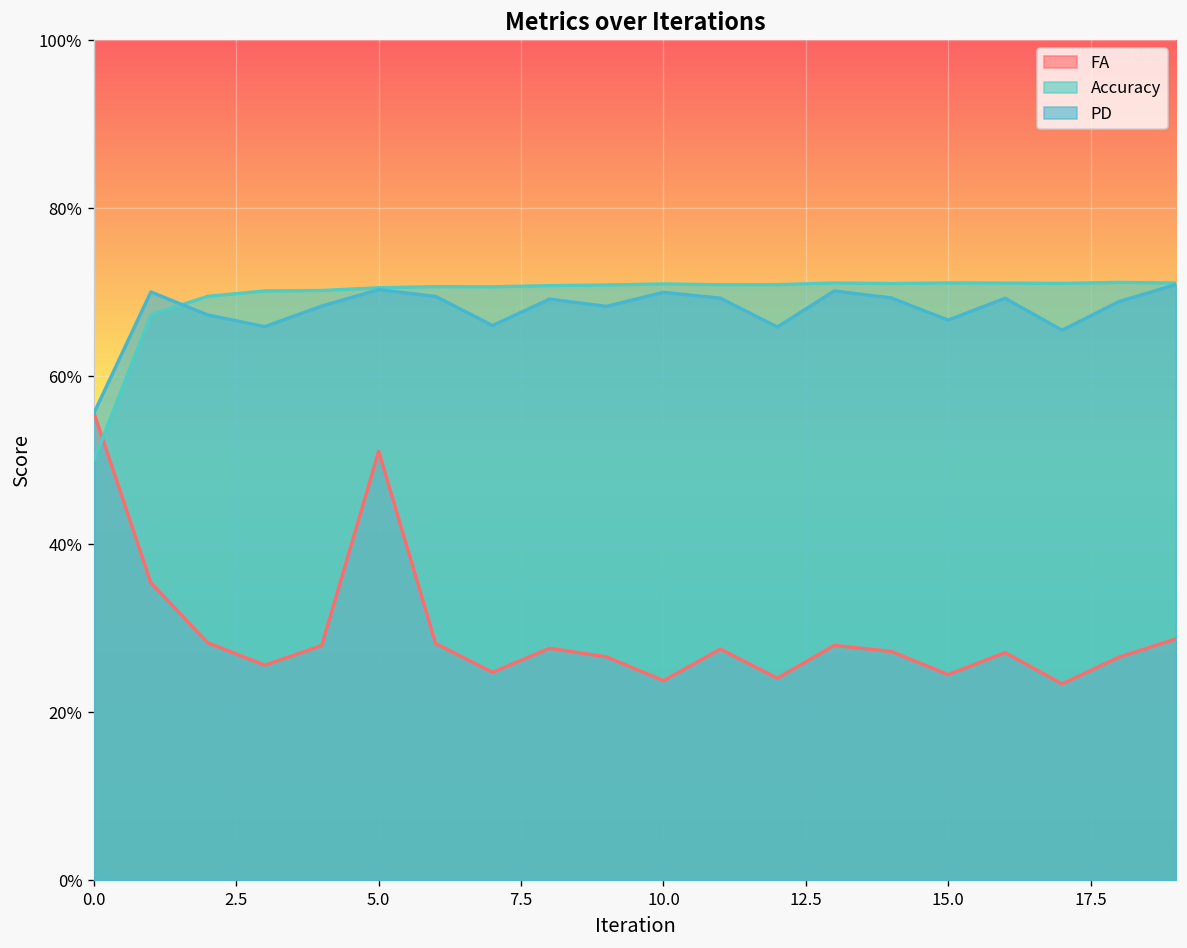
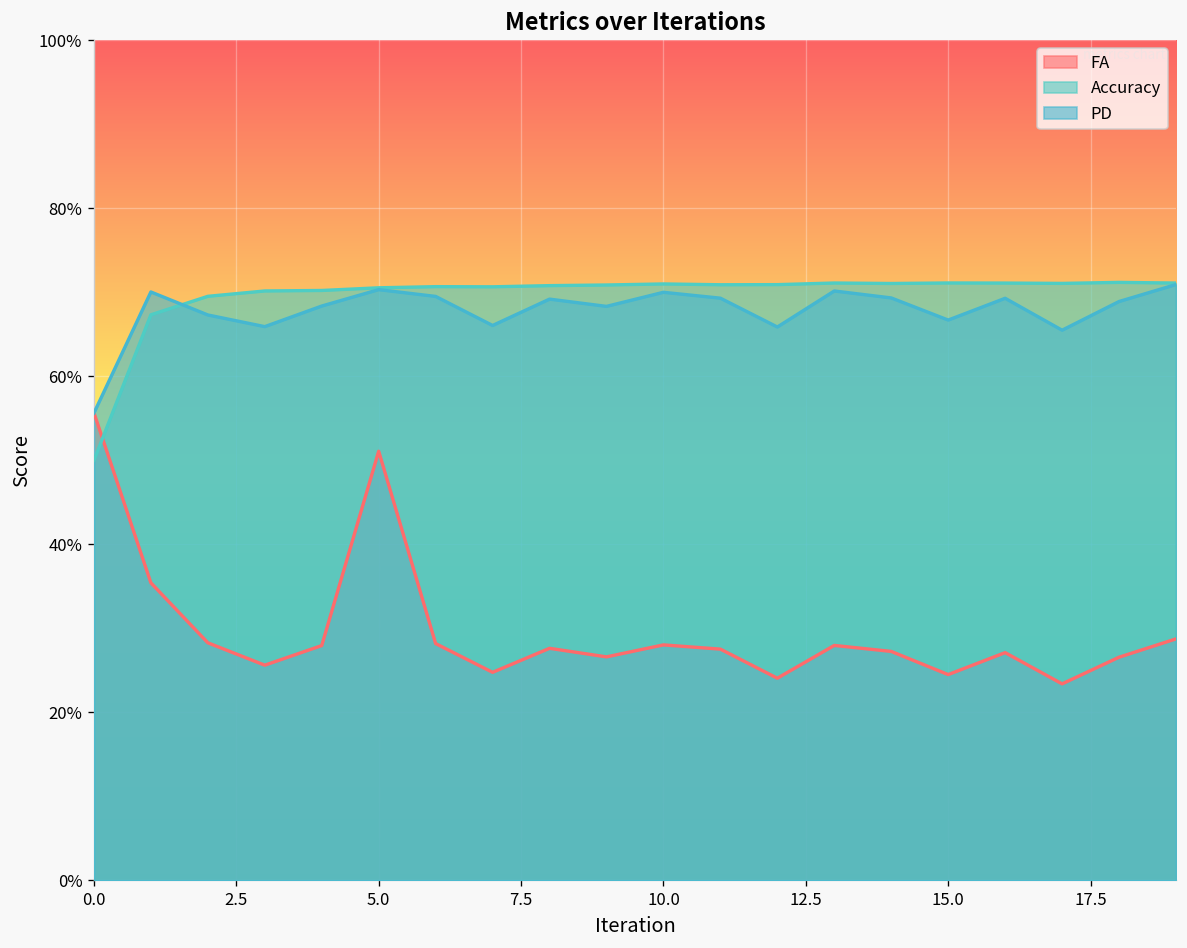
FA, 10.0: 24% -> 28%
